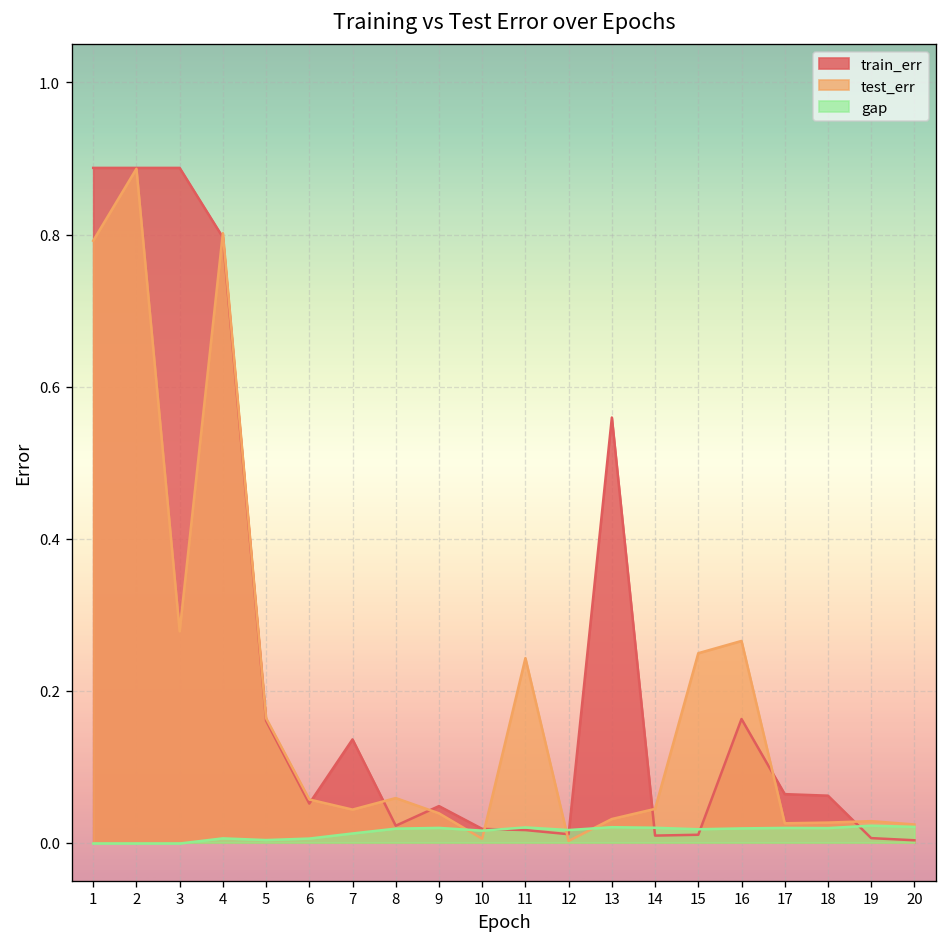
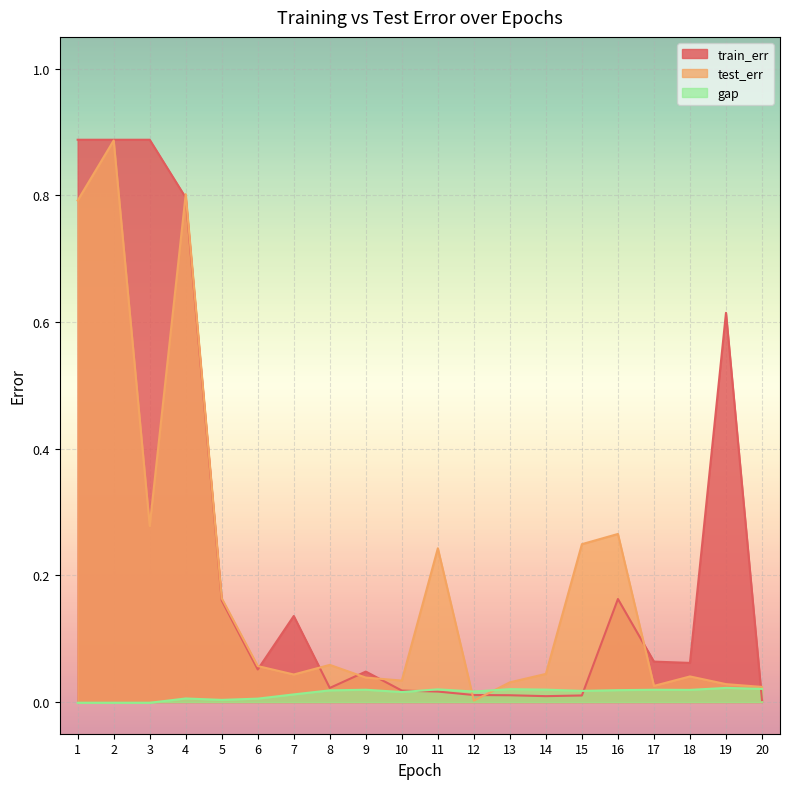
test_err, 10: 0.01 -> 0.03
train_err, 13: 0.56 -> 0.01
test_err, 18: 0.03 -> 0.04
train_err, 19: 0.01 -> 0.61
